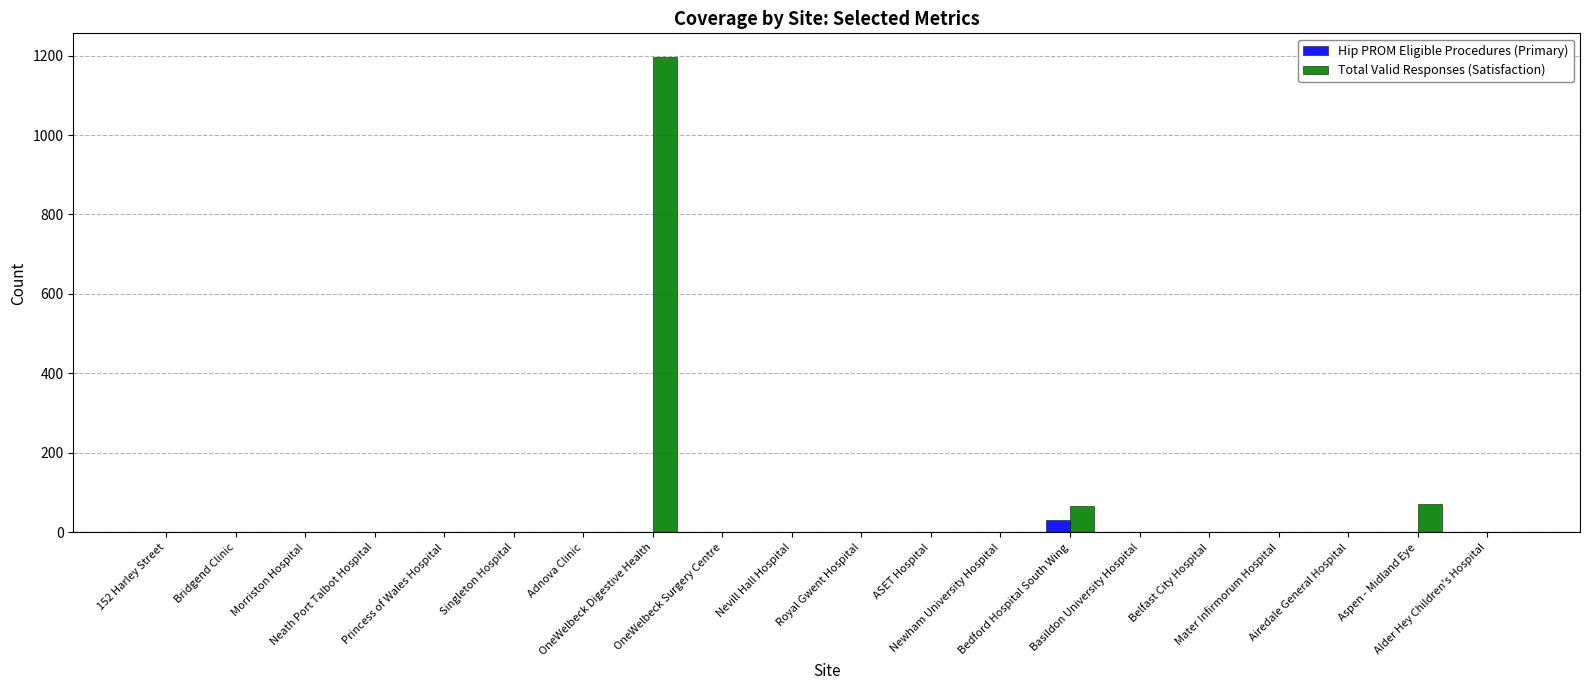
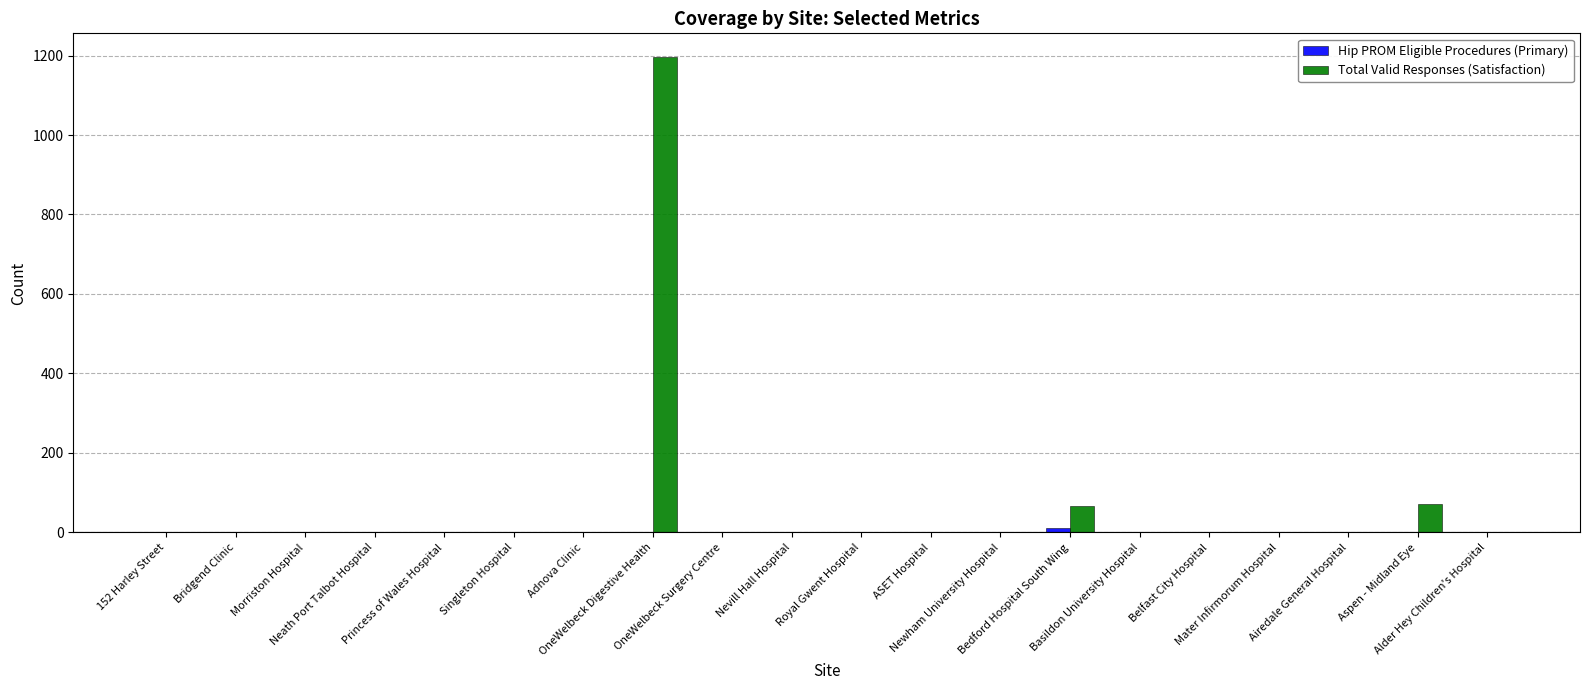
Hip PROM Eligible Procedures (Primary), Bedford Hospital South Wing: 30 -> 10
